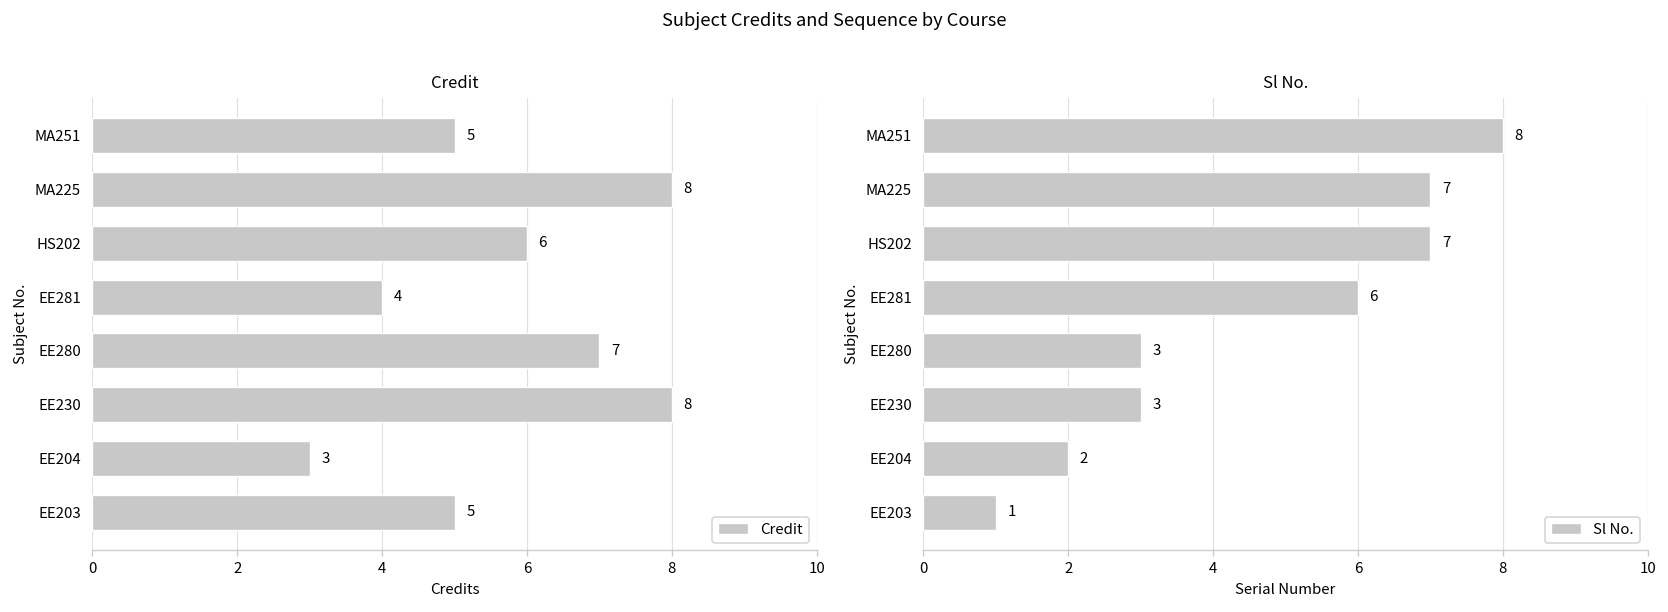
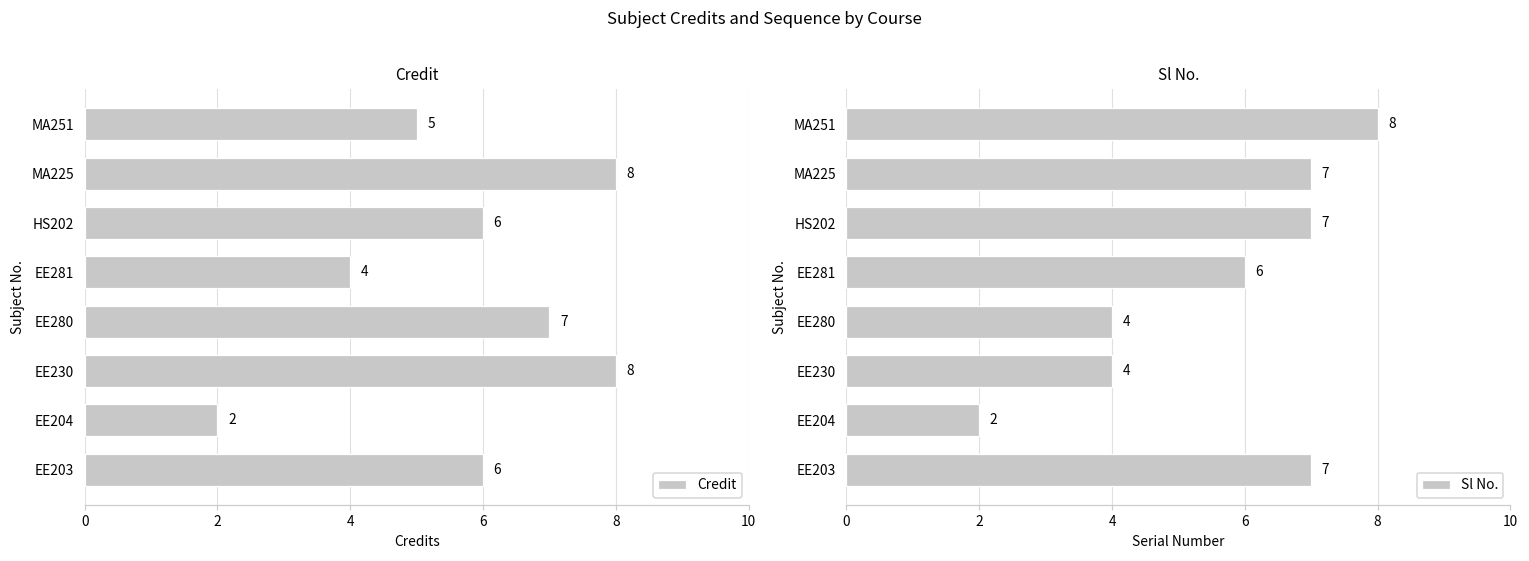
Credit, EE204: 3 -> 2
Credit, EE203: 5 -> 6
Sl No., EE280: 3 -> 4
Sl No., EE230: 3 -> 4
Sl No., EE203: 1 -> 7
